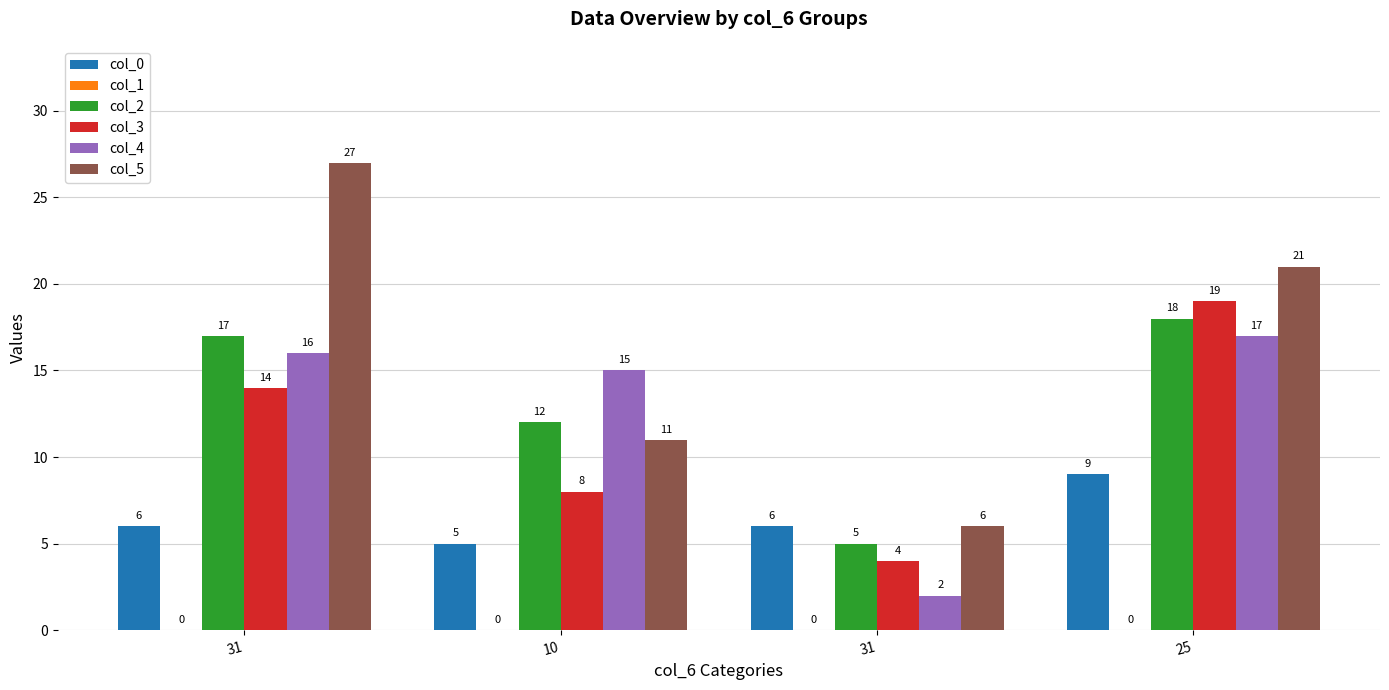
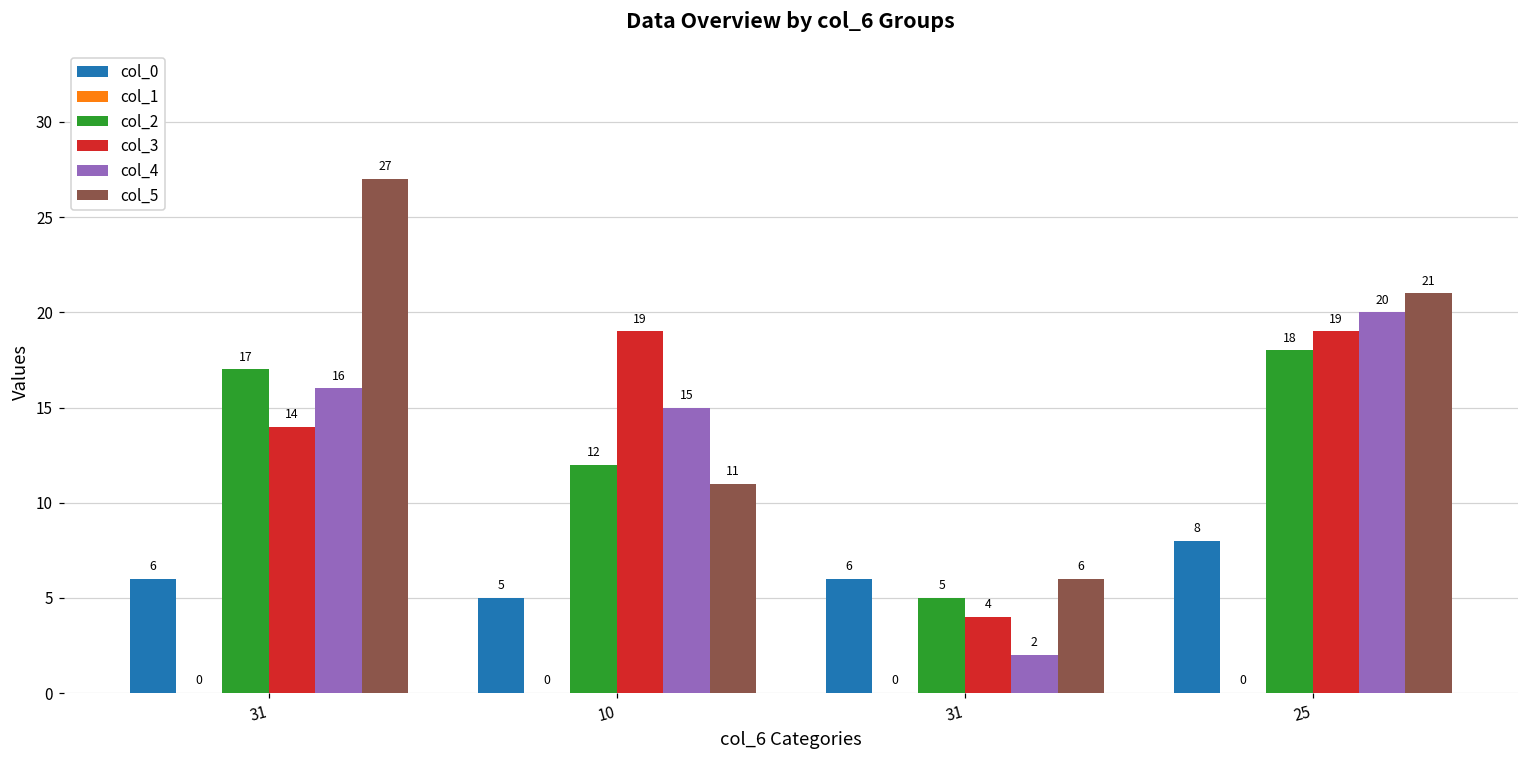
col_3, 10: 8 -> 19
col_0, 25: 9 -> 8
col_4, 25: 17 -> 20
